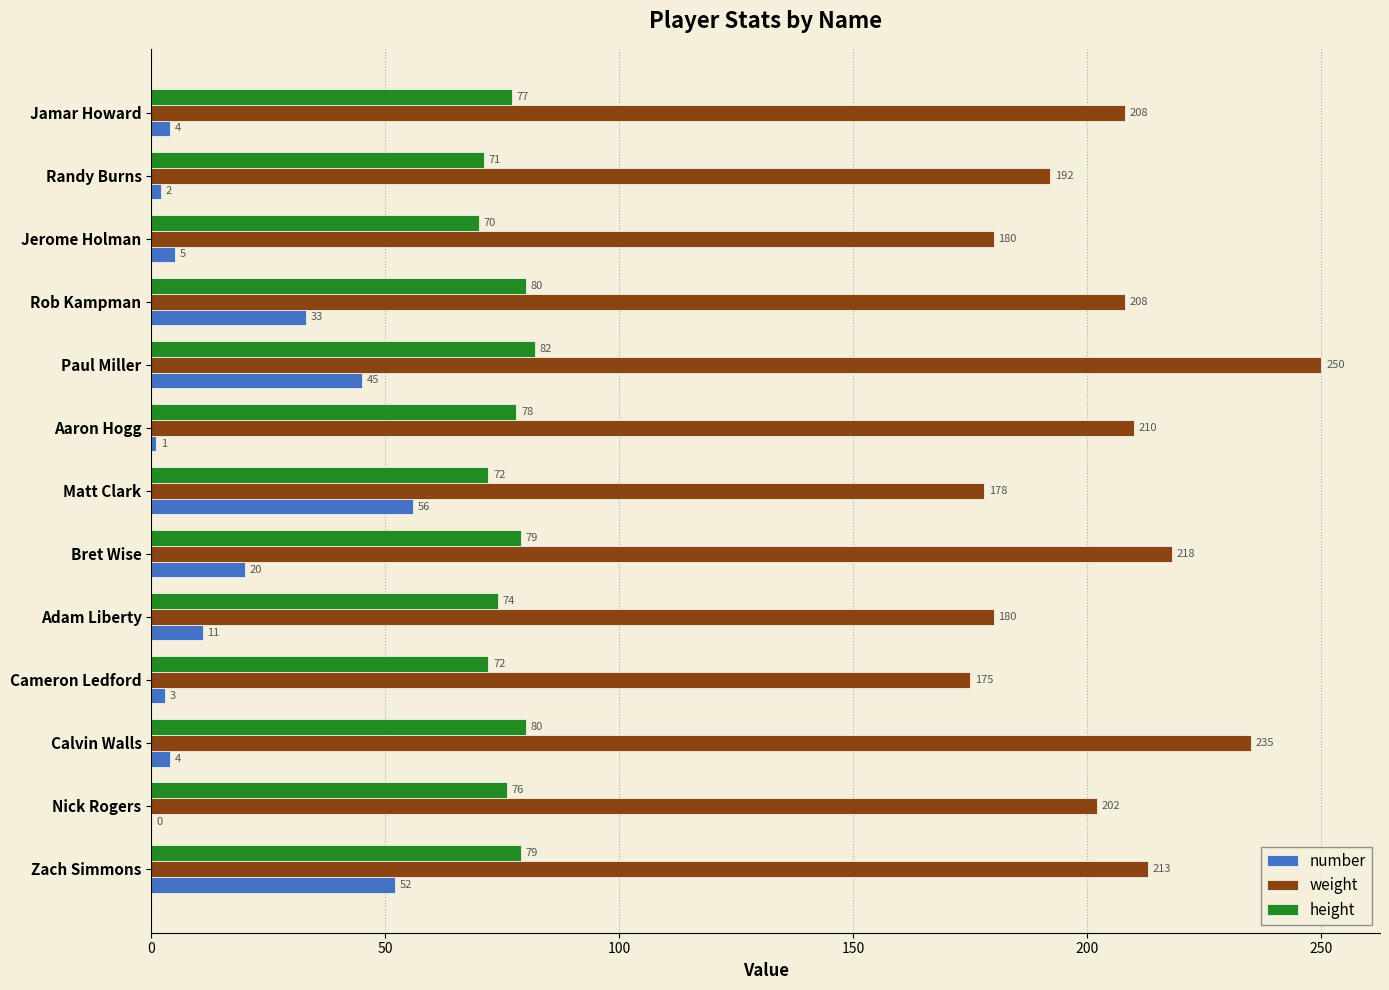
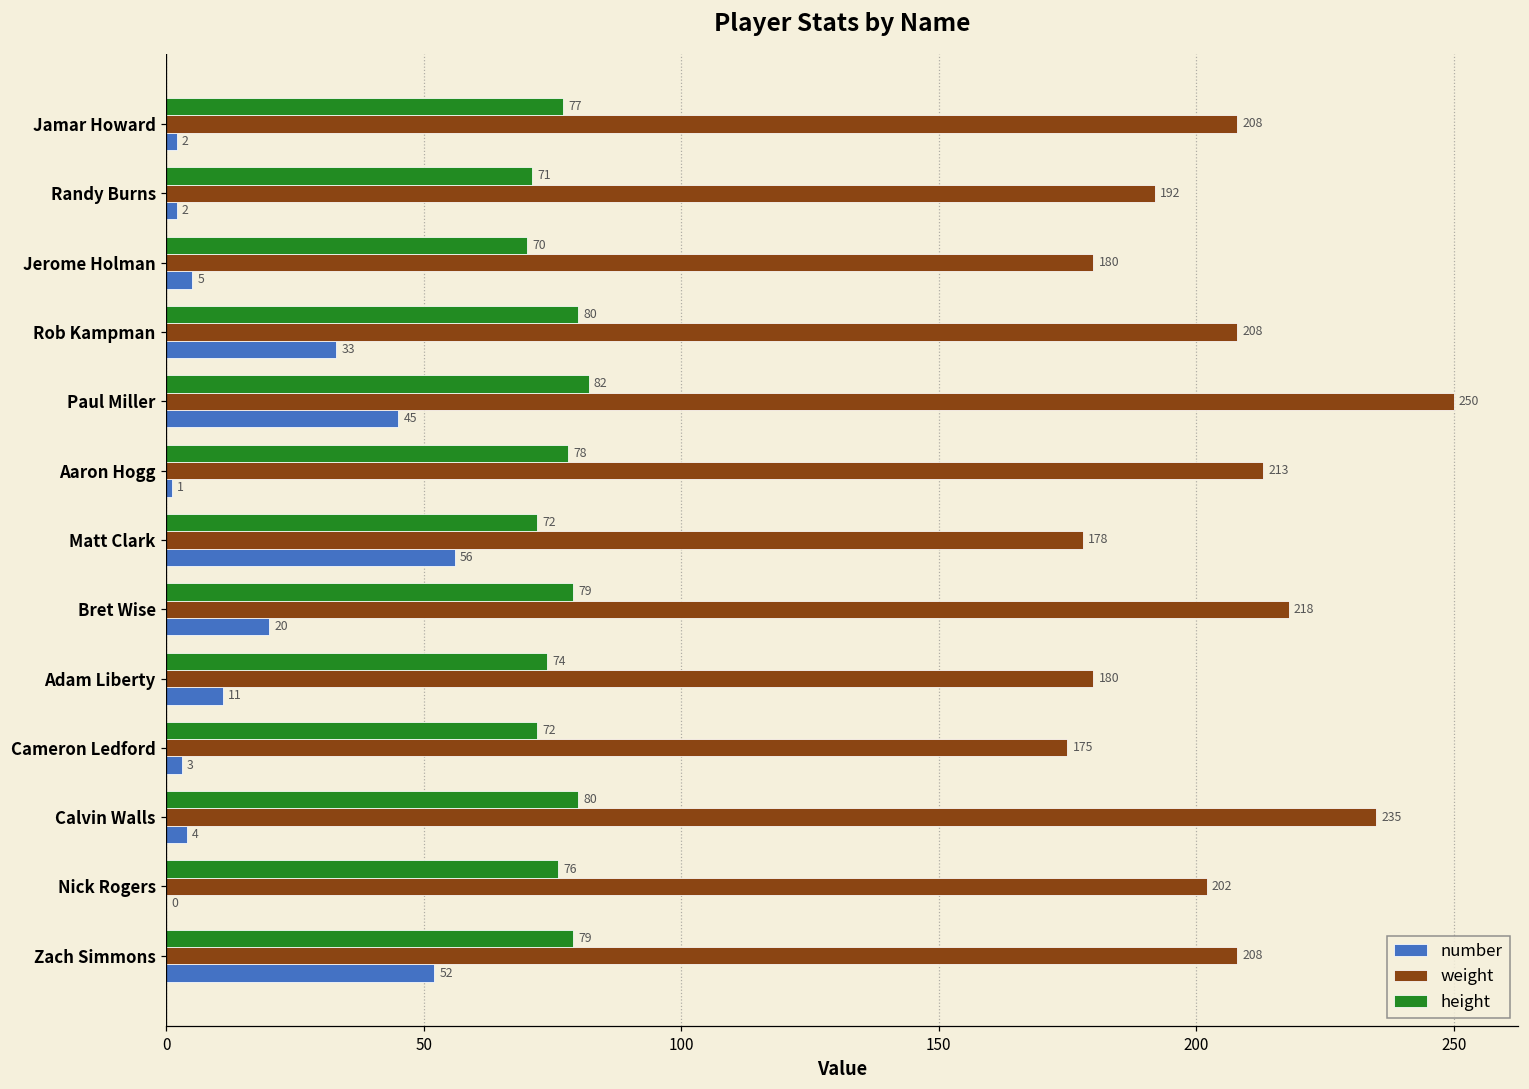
number, Jamar Howard: 4 -> 2
weight, Aaron Hogg: 210 -> 213
weight, Zach Simmons: 213 -> 208
